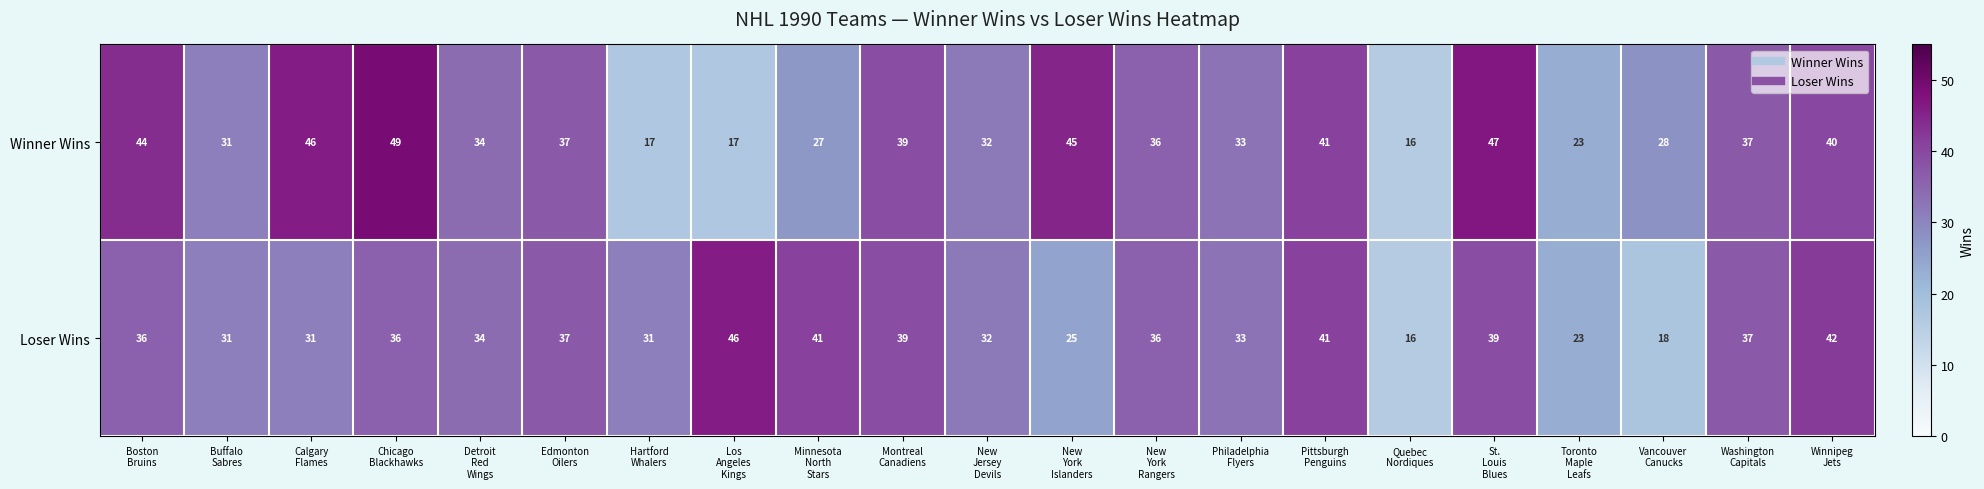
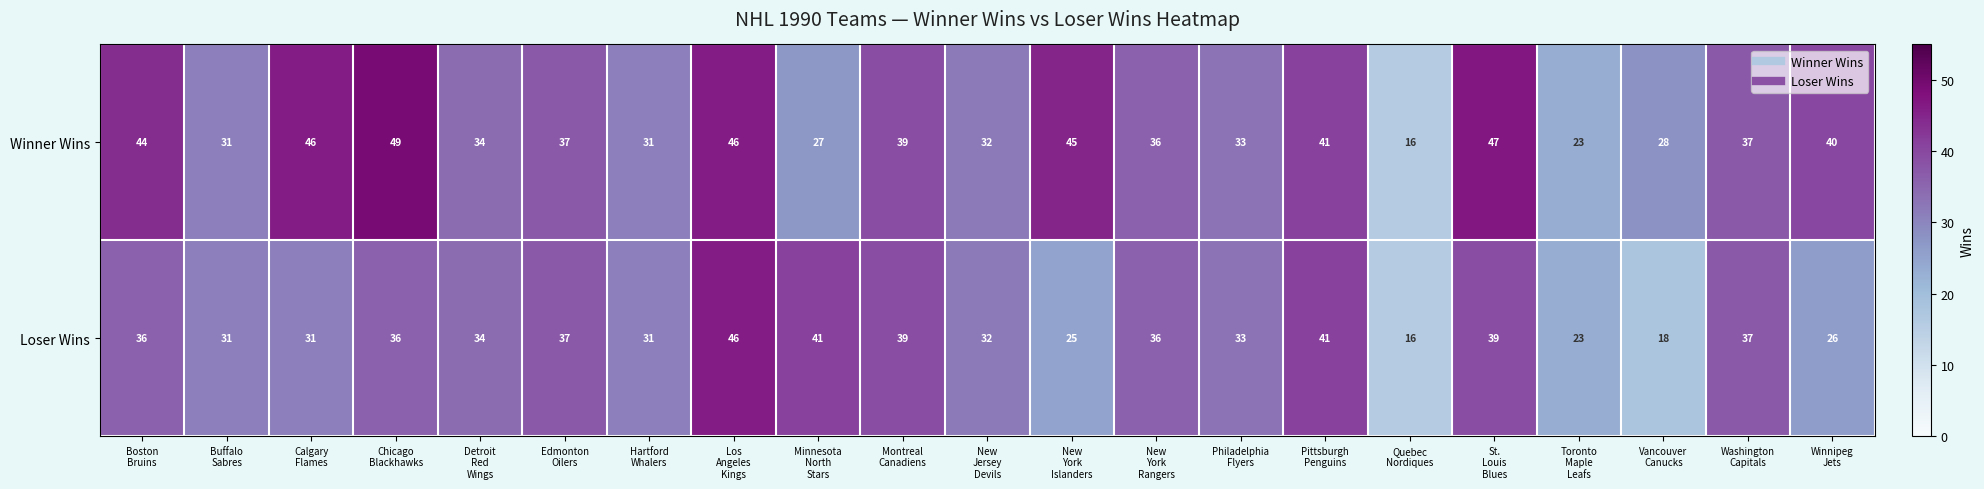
Winner Wins, Hartford Whalers: 17 -> 31
Winner Wins, Los Angeles Kings: 17 -> 46
Loser Wins, Winnipeg Jets: 42 -> 26
